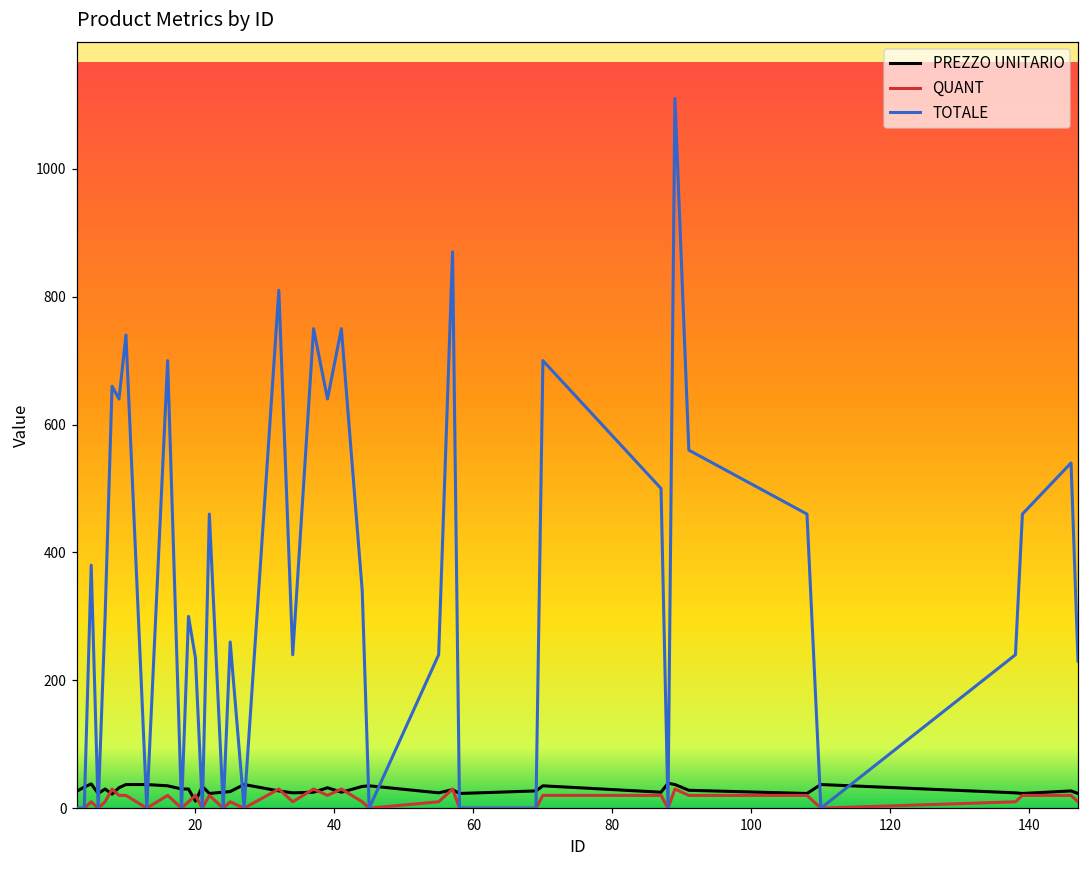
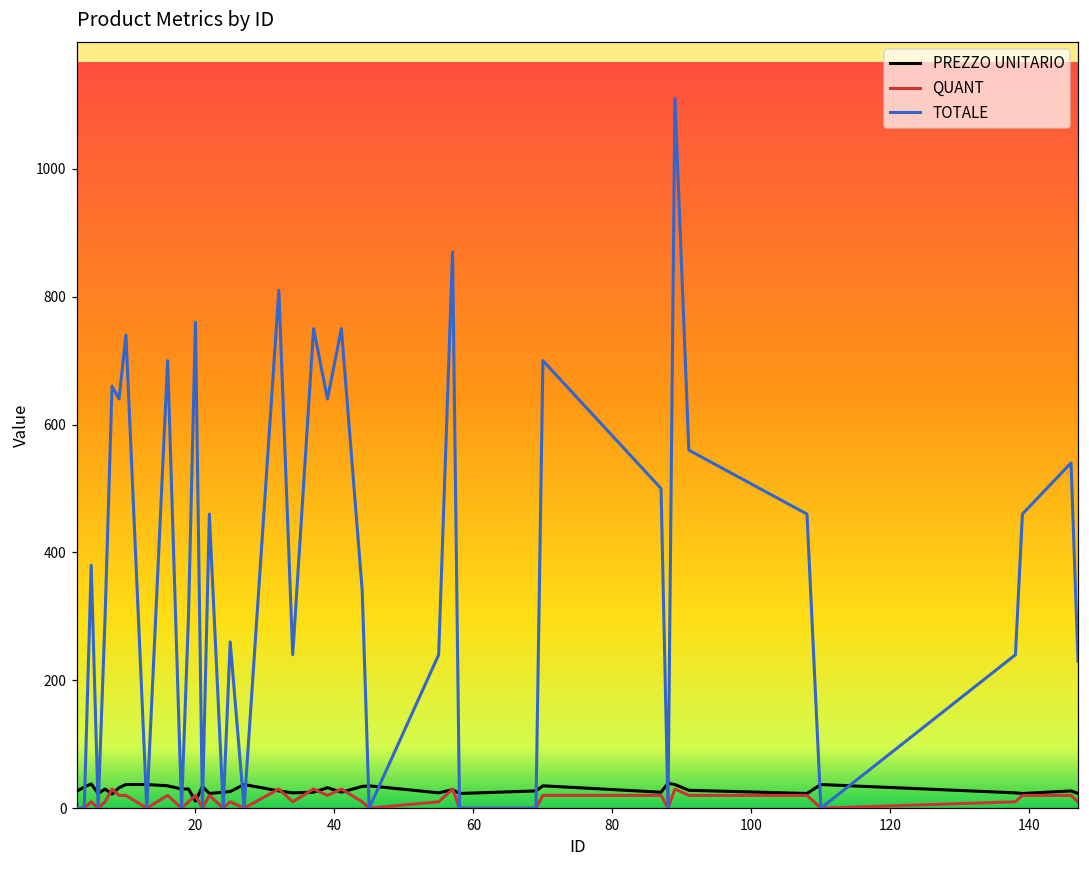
TOTALE, 20: 240 -> 760
